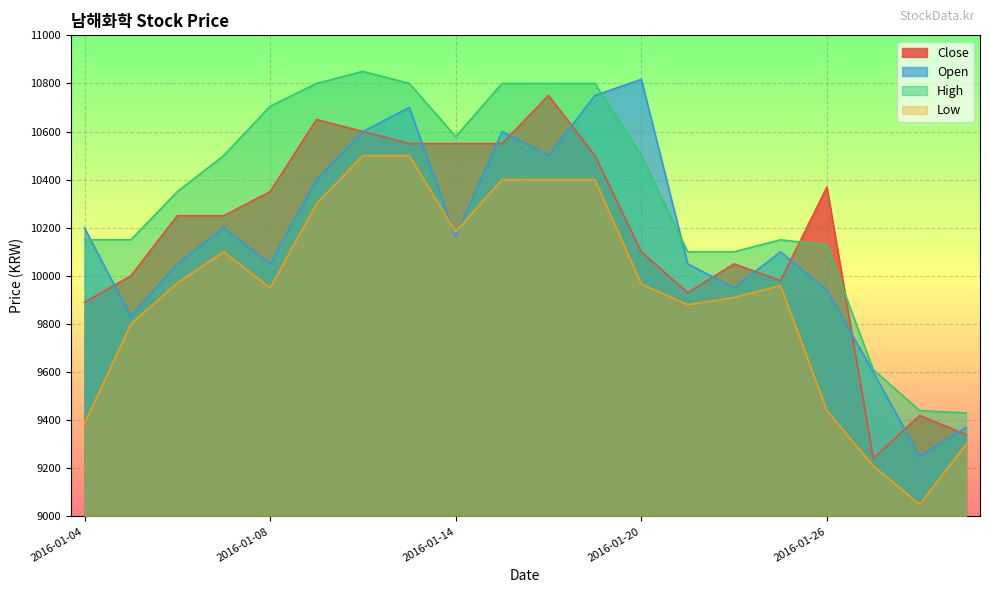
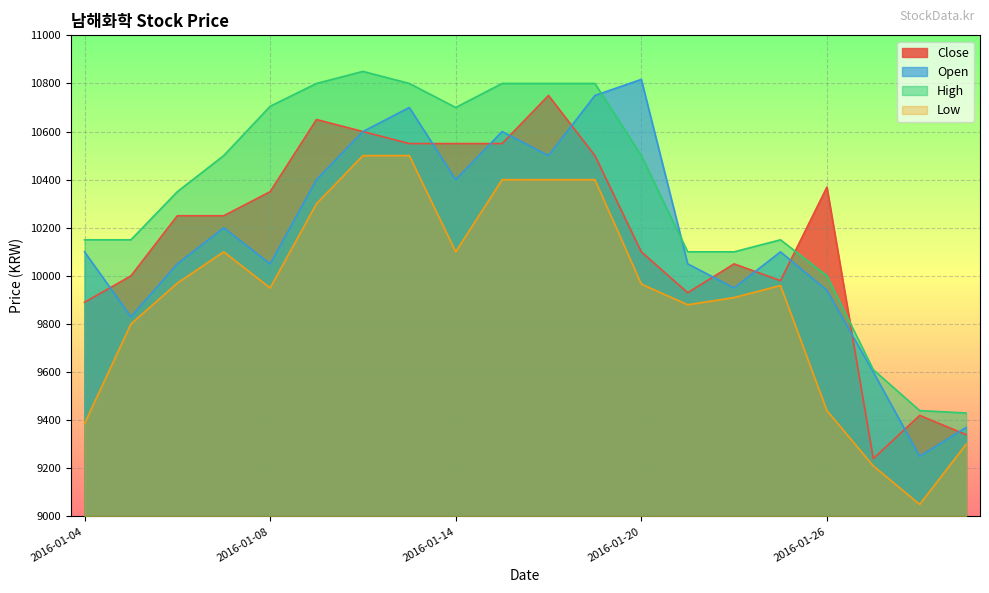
Open, 2016-01-04: 10200 -> 10100
Open, 2016-01-14: 10160 -> 10400
High, 2016-01-14: 10580 -> 10700
Low, 2016-01-14: 10180 -> 10100
High, 2016-01-26: 10130 -> 10000
